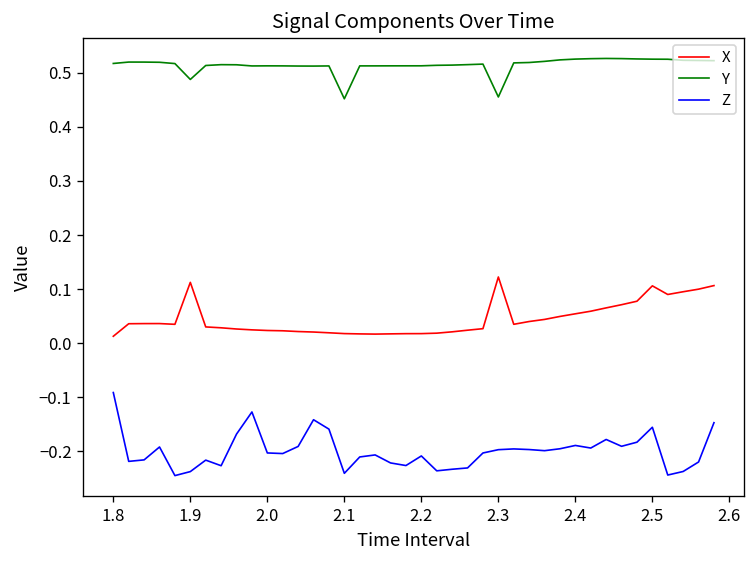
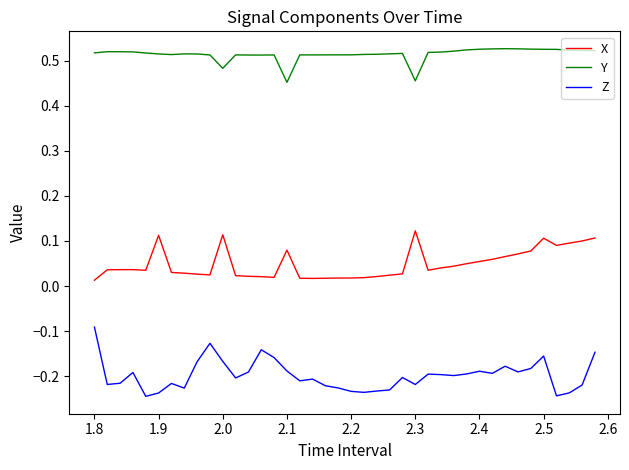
Y, 1.9: 0.49 -> 0.52
X, 2.0: 0.02 -> 0.11
Y, 2.0: 0.51 -> 0.48
Z, 2.0: -0.20 -> -0.17
X, 2.1: 0.02 -> 0.08
Z, 2.1: -0.24 -> -0.19
Z, 2.2: -0.21 -> -0.23
Z, 2.3: -0.20 -> -0.22
